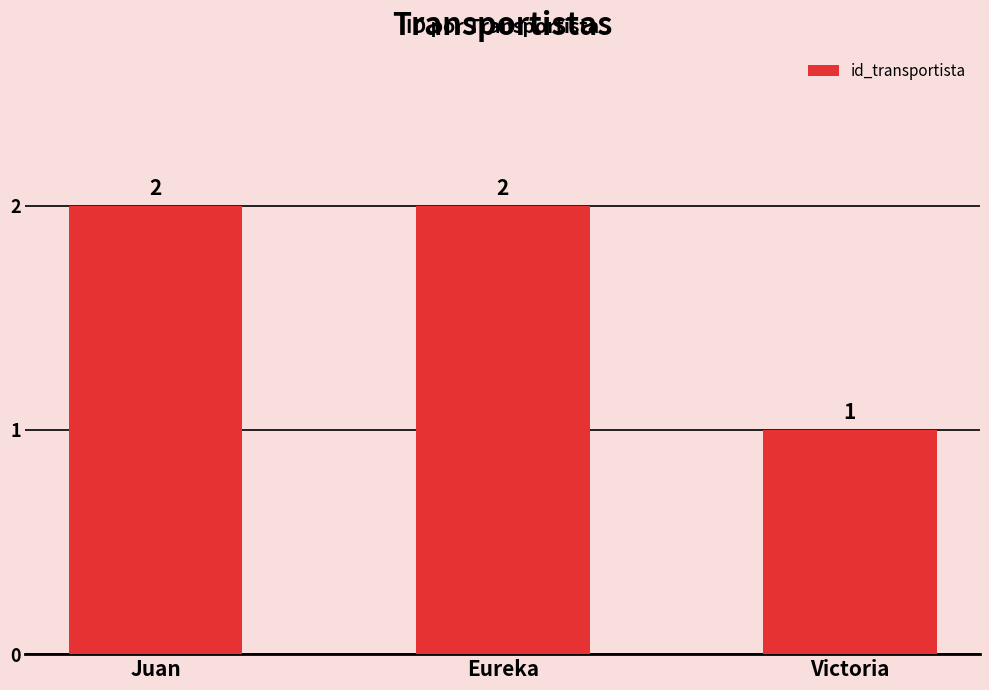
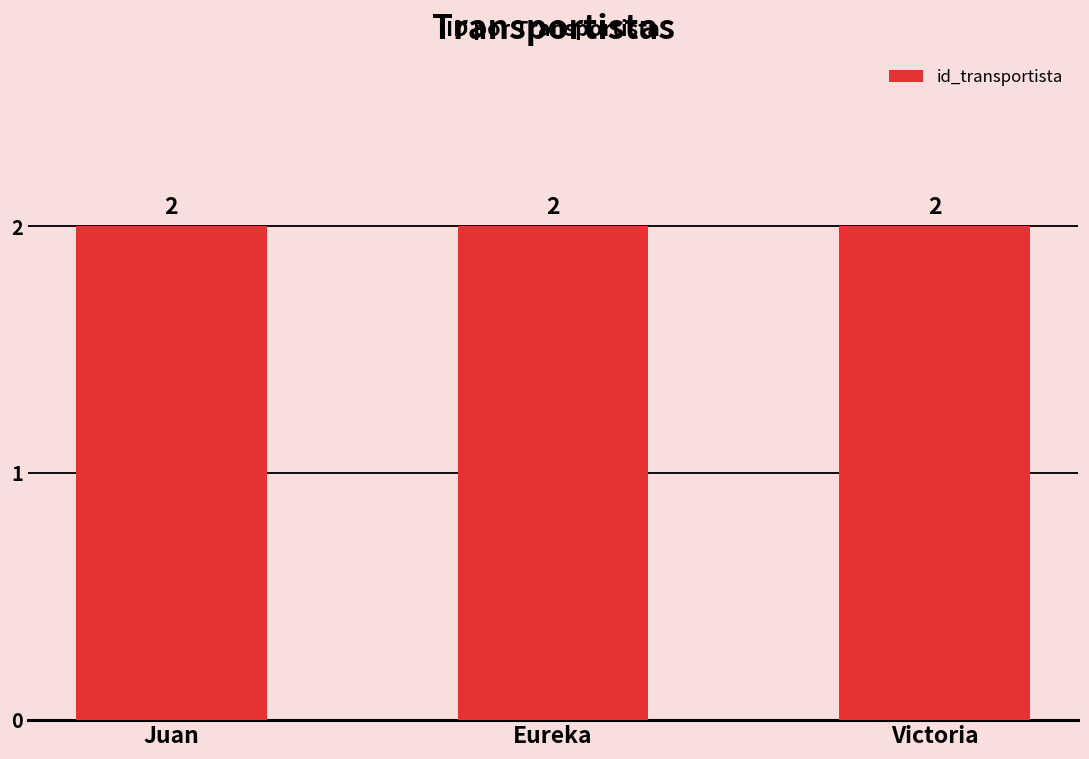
Victoria: 1 -> 2
